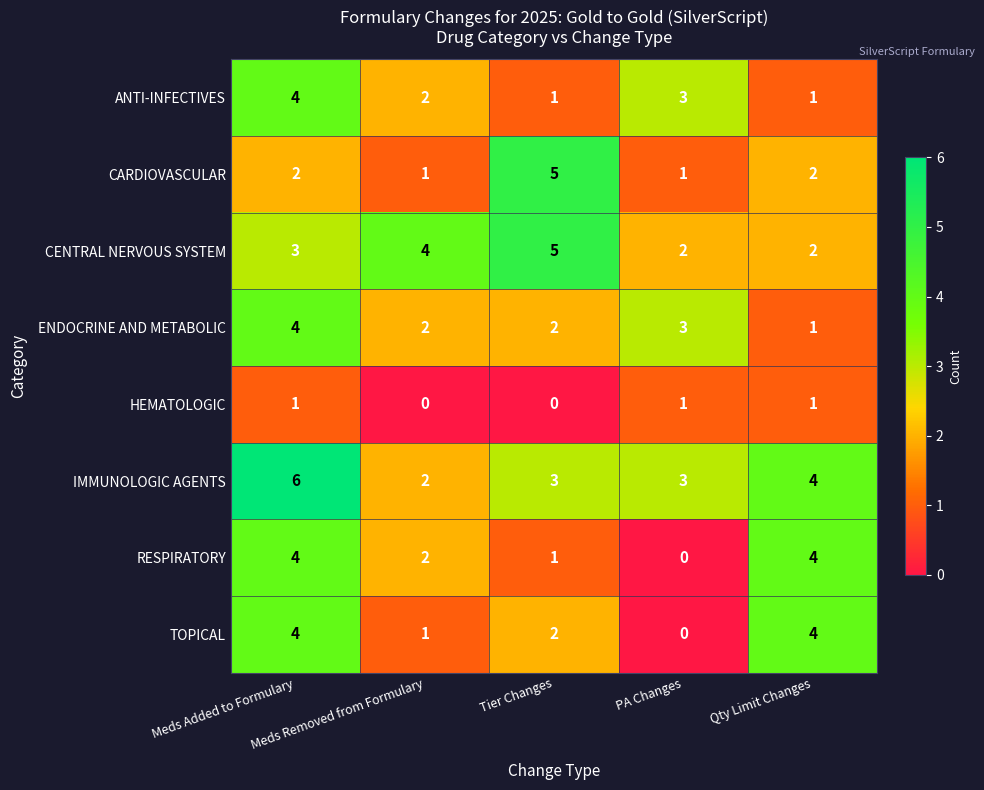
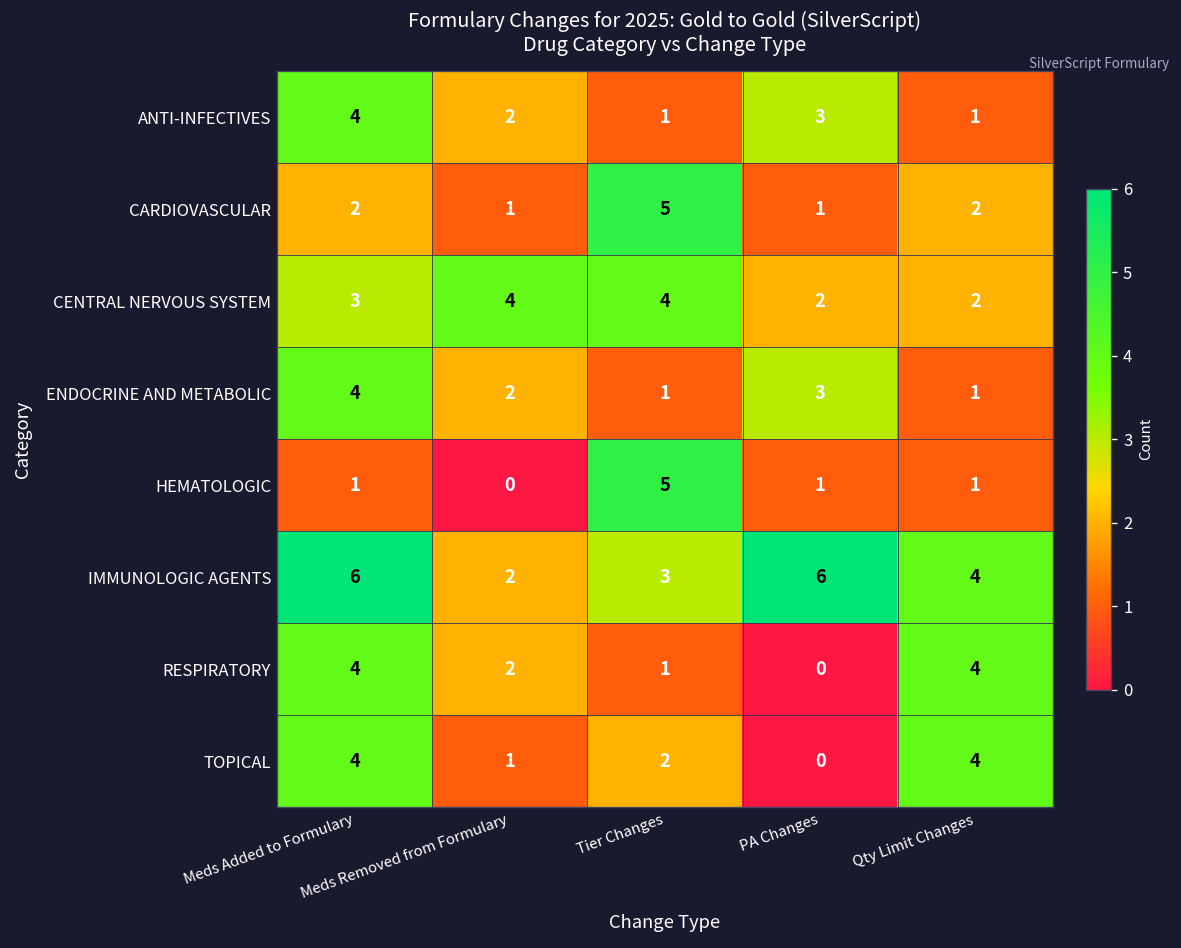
CENTRAL NERVOUS SYSTEM, Tier Changes: 5 -> 4
ENDOCRINE AND METABOLIC, Tier Changes: 2 -> 1
HEMATOLOGIC, Tier Changes: 0 -> 5
IMMUNOLOGIC AGENTS, PA Changes: 3 -> 6
